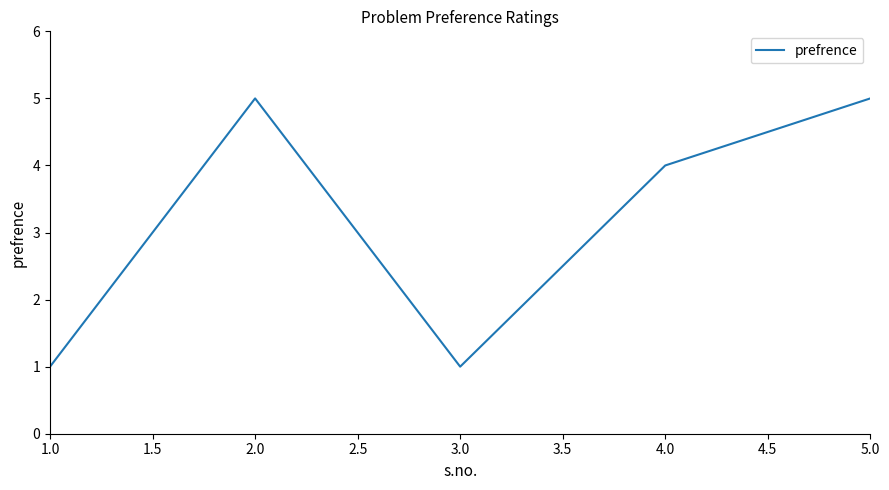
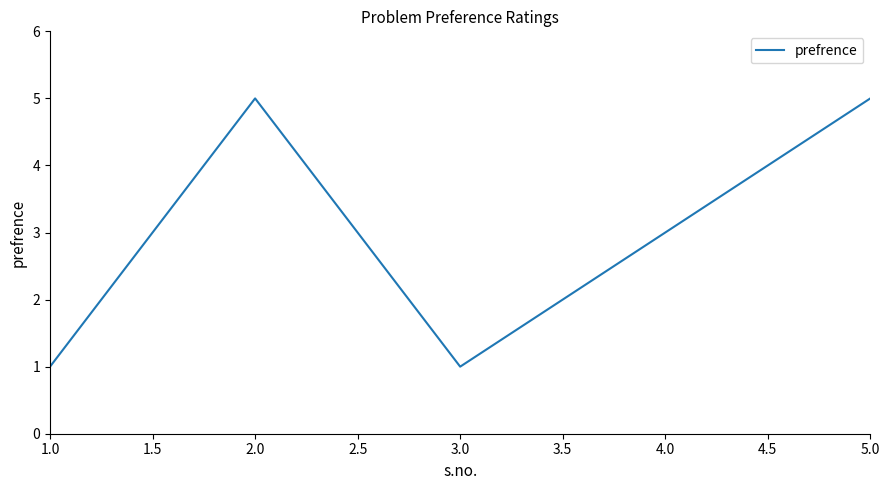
4.0: 4 -> 3
